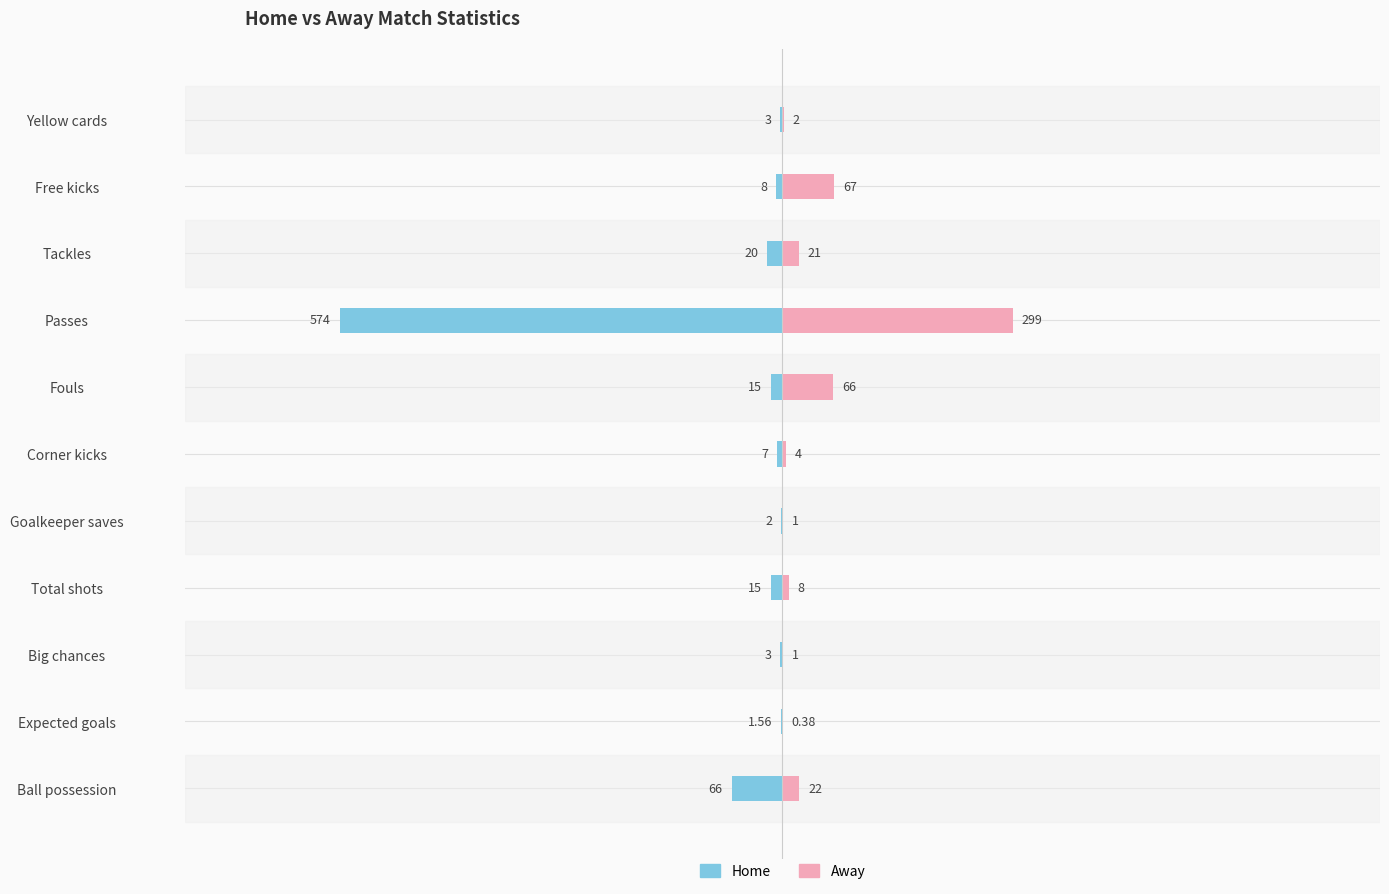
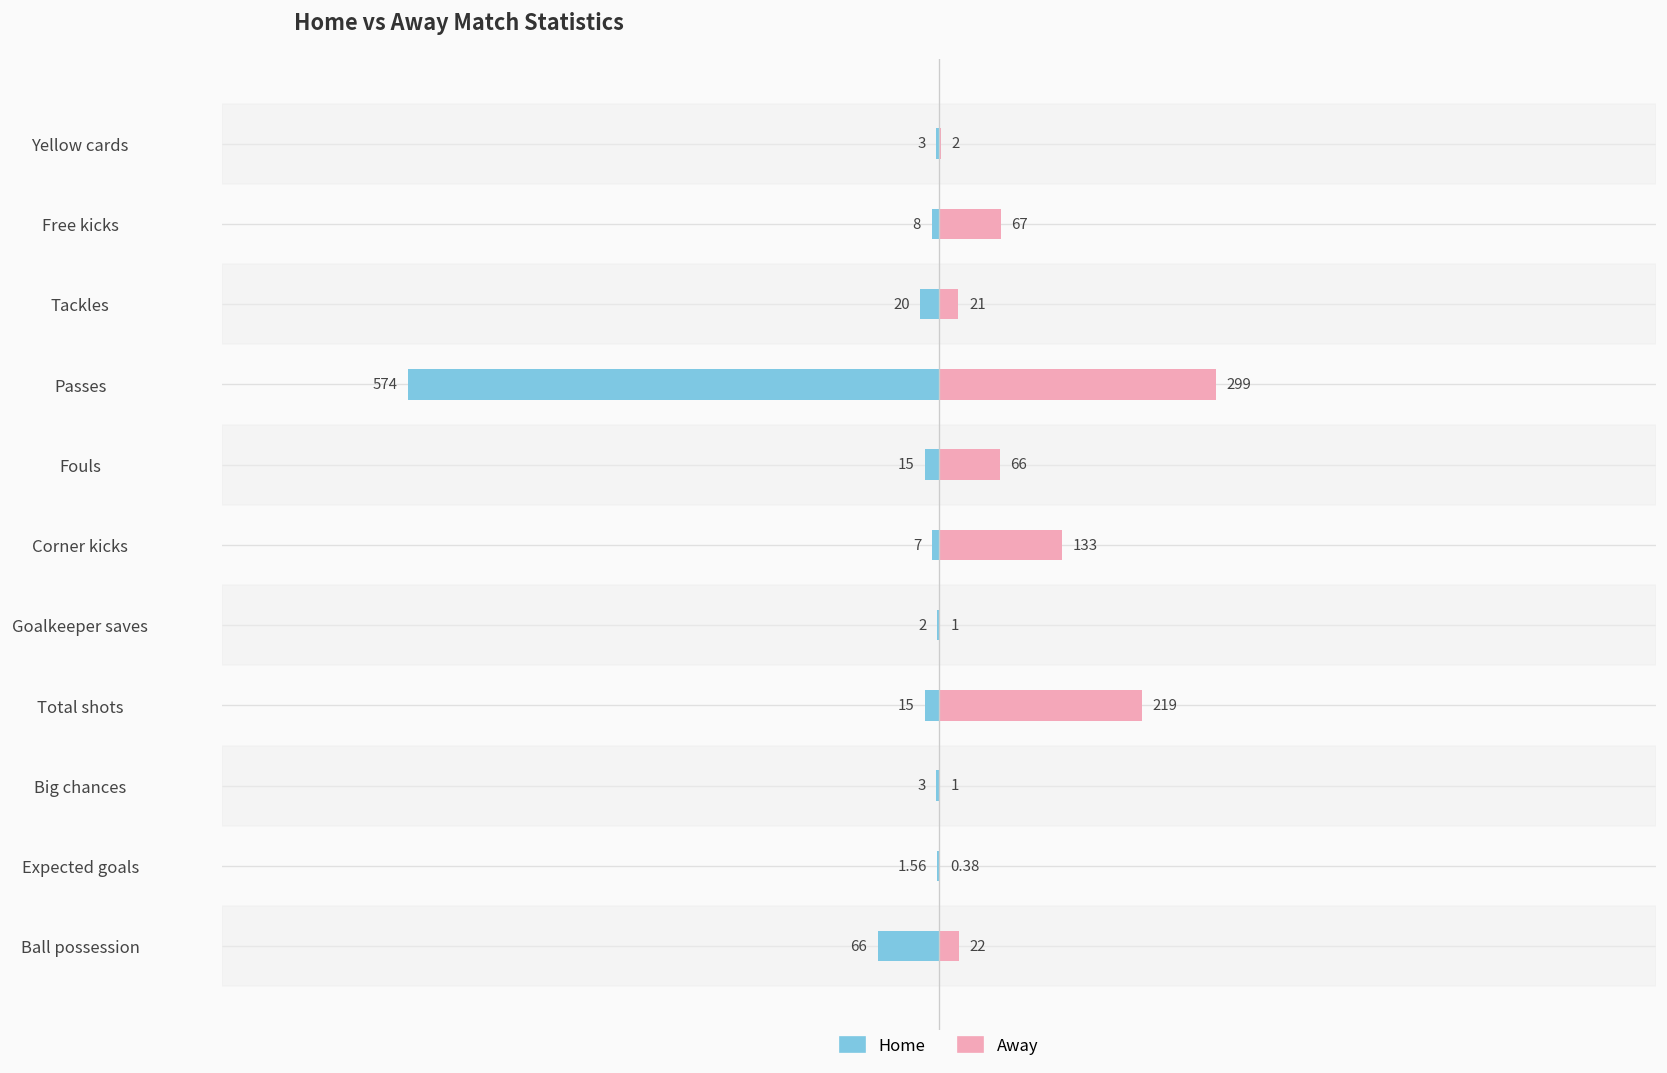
Away, Corner kicks: 4 -> 133
Away, Total shots: 8 -> 219
